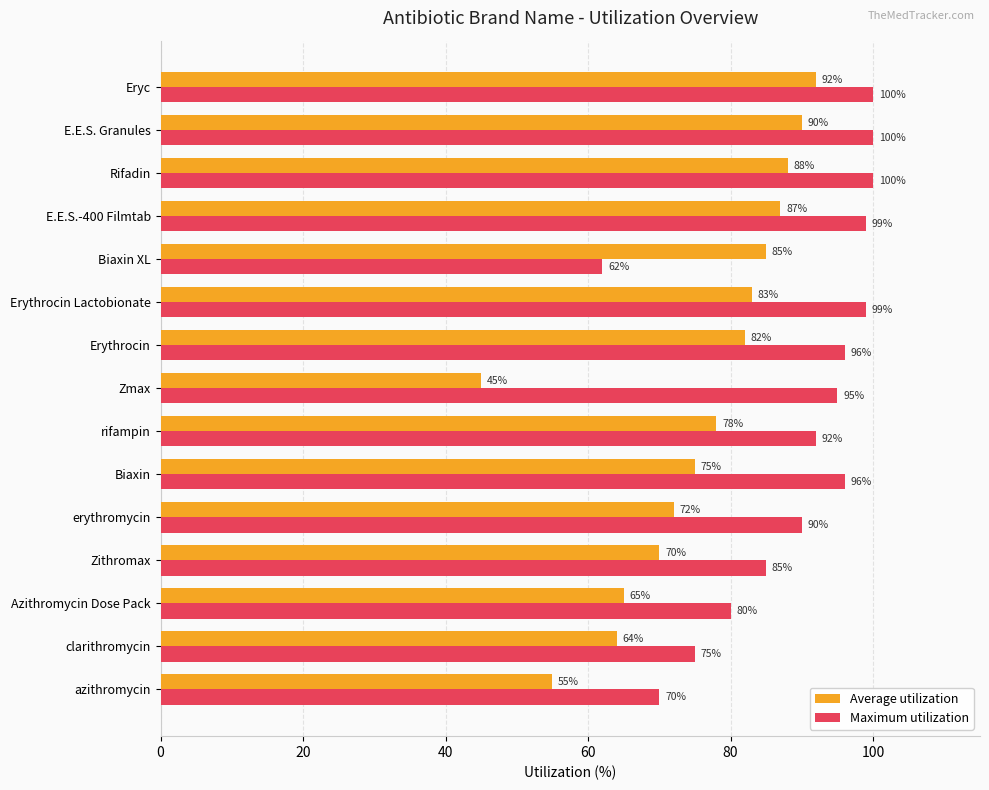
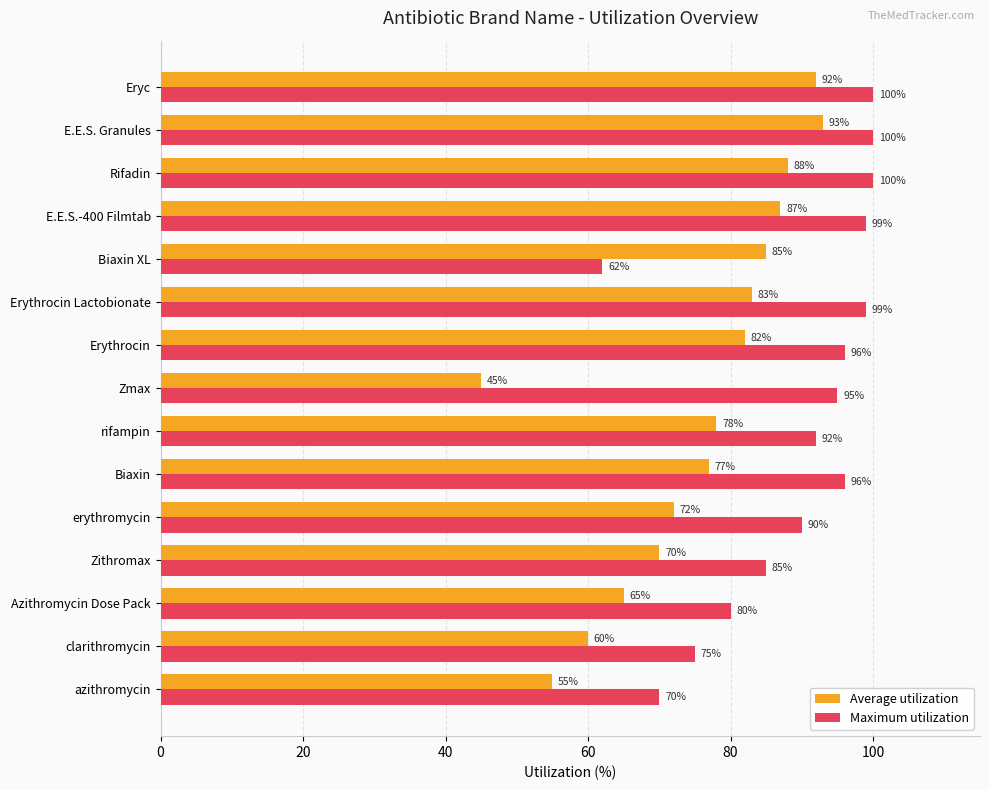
Average utilization, E.E.S. Granules: 90% -> 93%
Average utilization, Biaxin: 75% -> 77%
Average utilization, clarithromycin: 64% -> 60%
